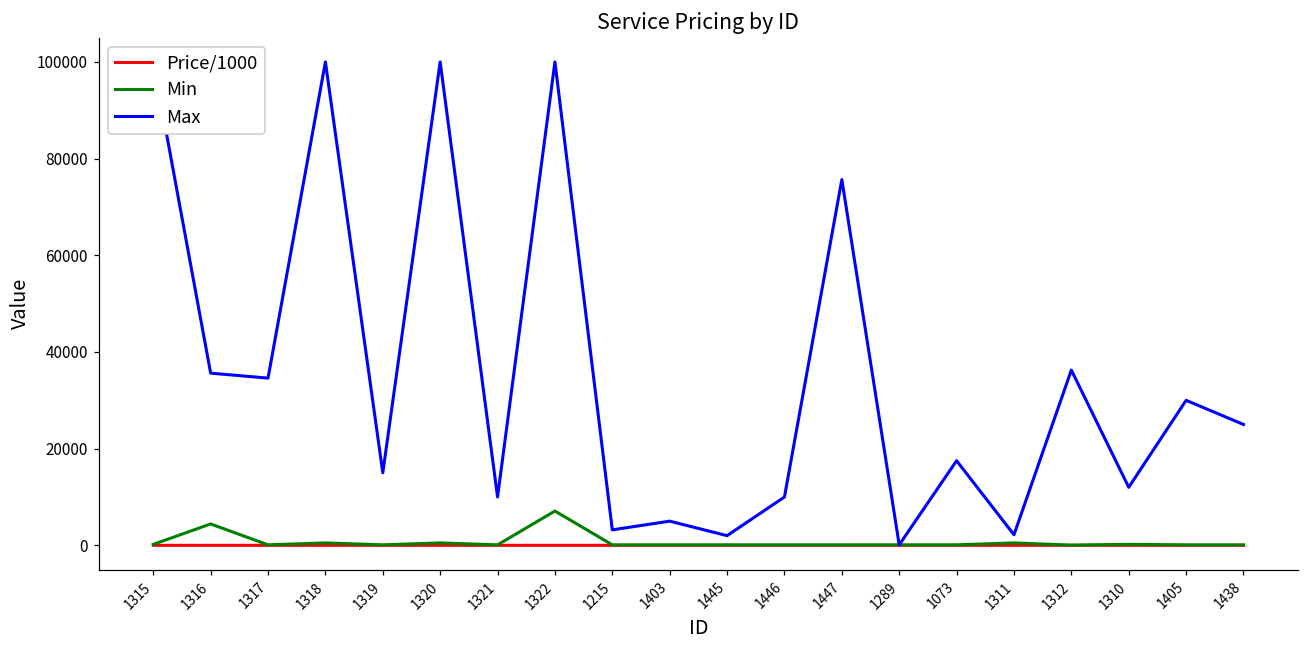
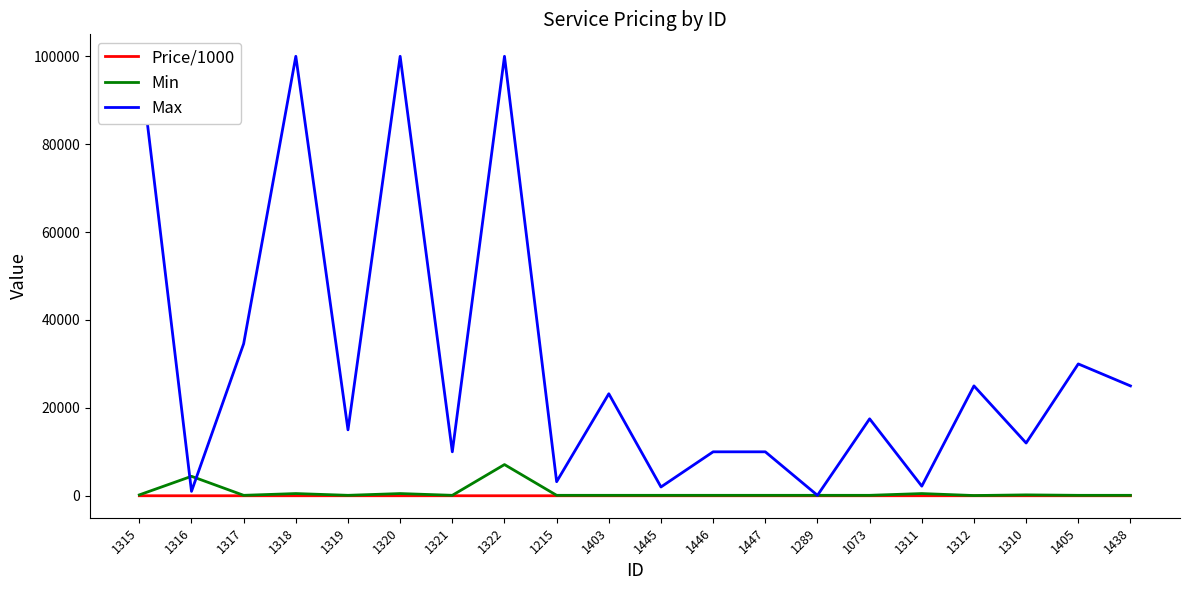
Max, 1316: 36000 -> 1000
Max, 1403: 5000 -> 23000
Max, 1447: 76000 -> 10000
Max, 1312: 36000 -> 25000
